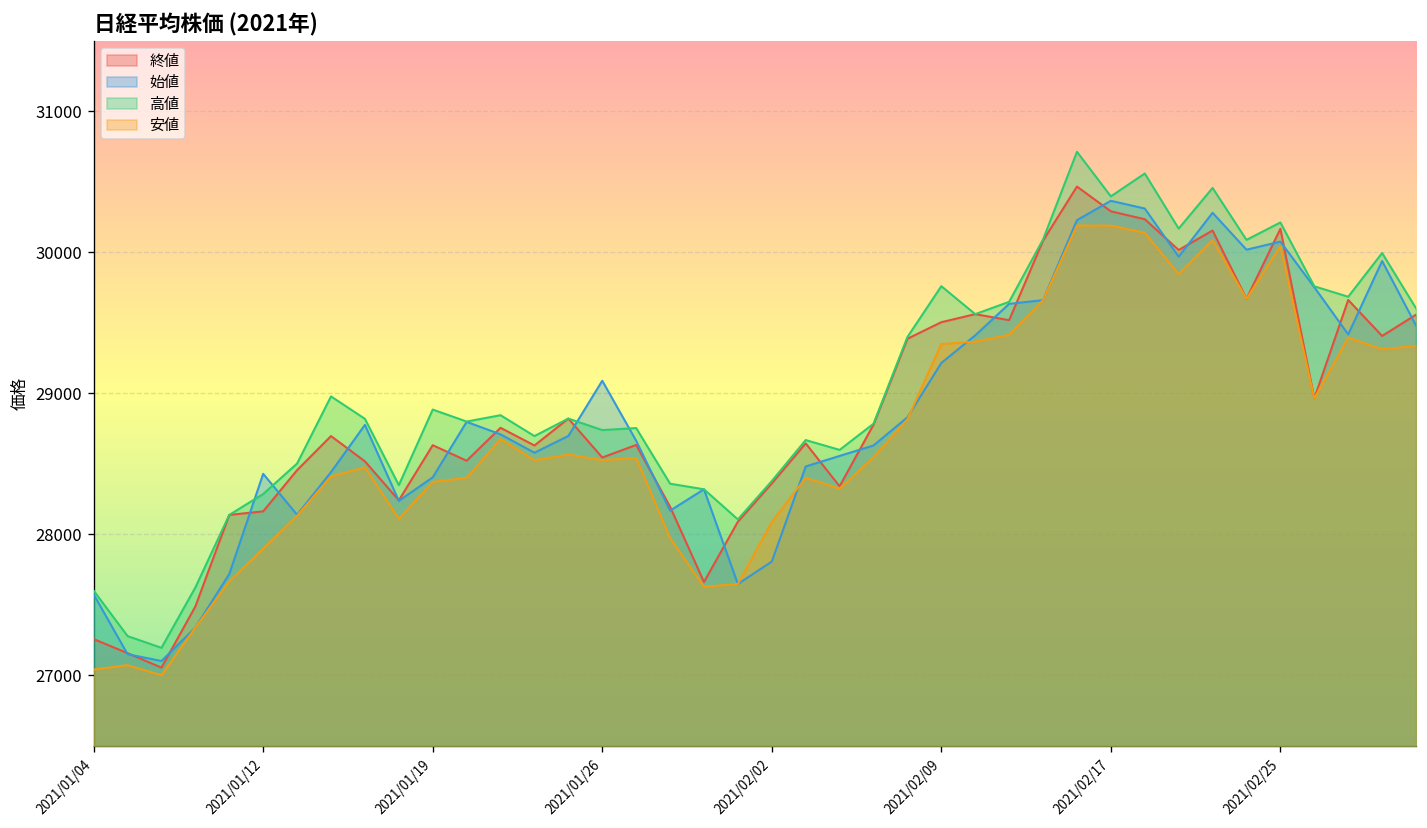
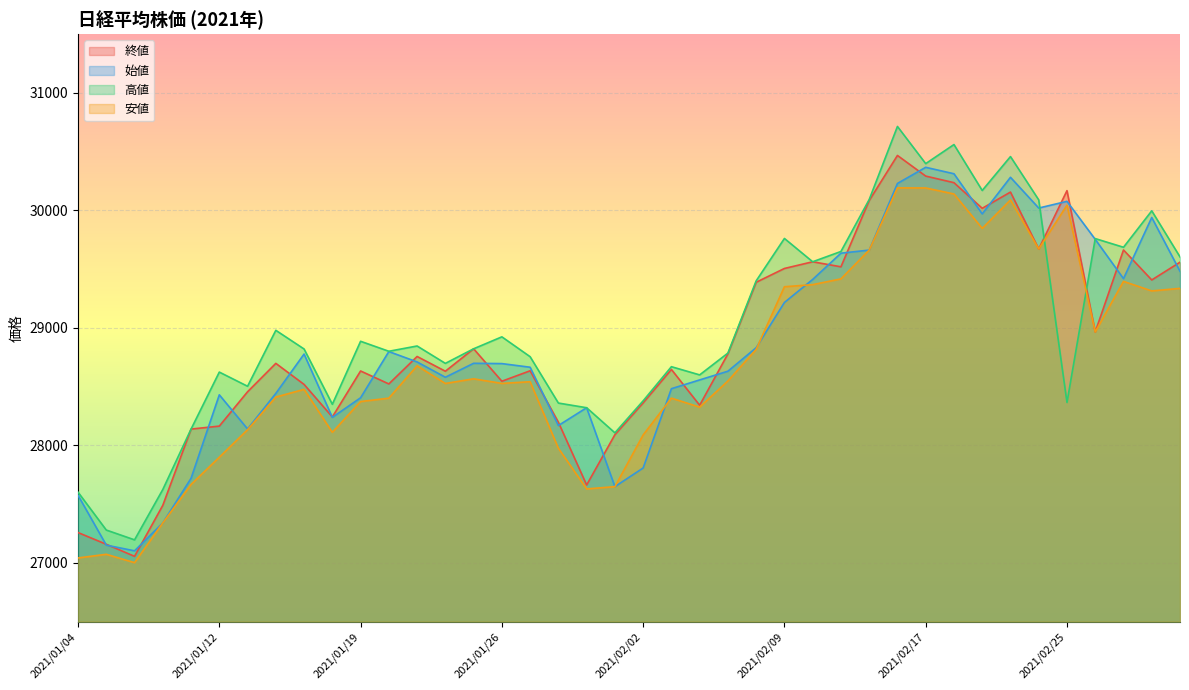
高値, 2021/01/12: 28290 -> 28620
始値, 2021/01/26: 29090 -> 28700
高値, 2021/01/26: 28740 -> 28920
高値, 2021/02/25: 30210 -> 28370
